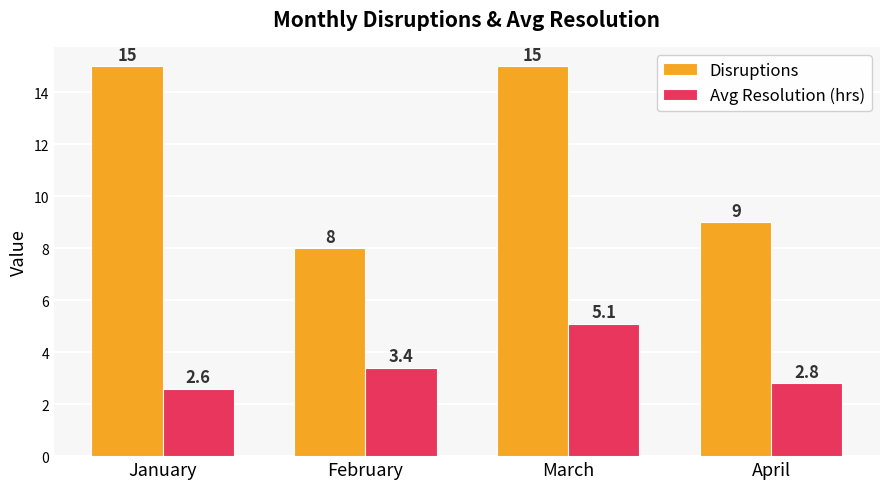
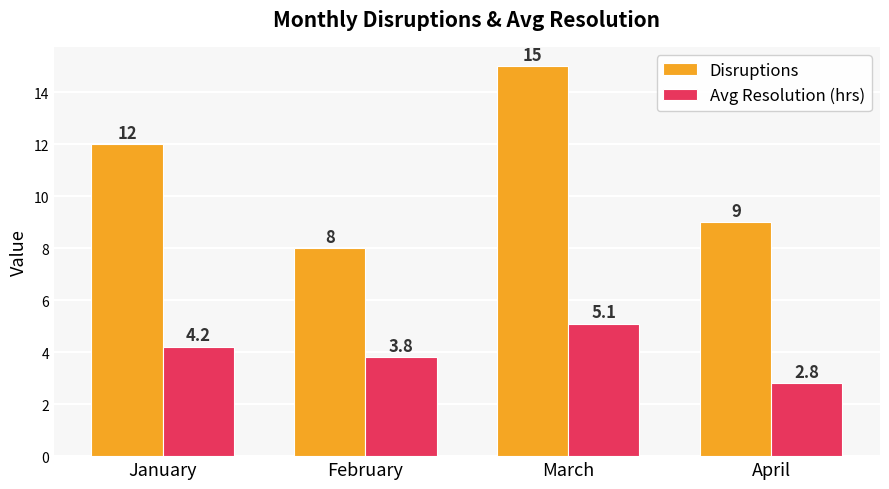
Disruptions, January: 15 -> 12
Avg Resolution (hrs), January: 2.6 -> 4.2
Avg Resolution (hrs), February: 3.4 -> 3.8
